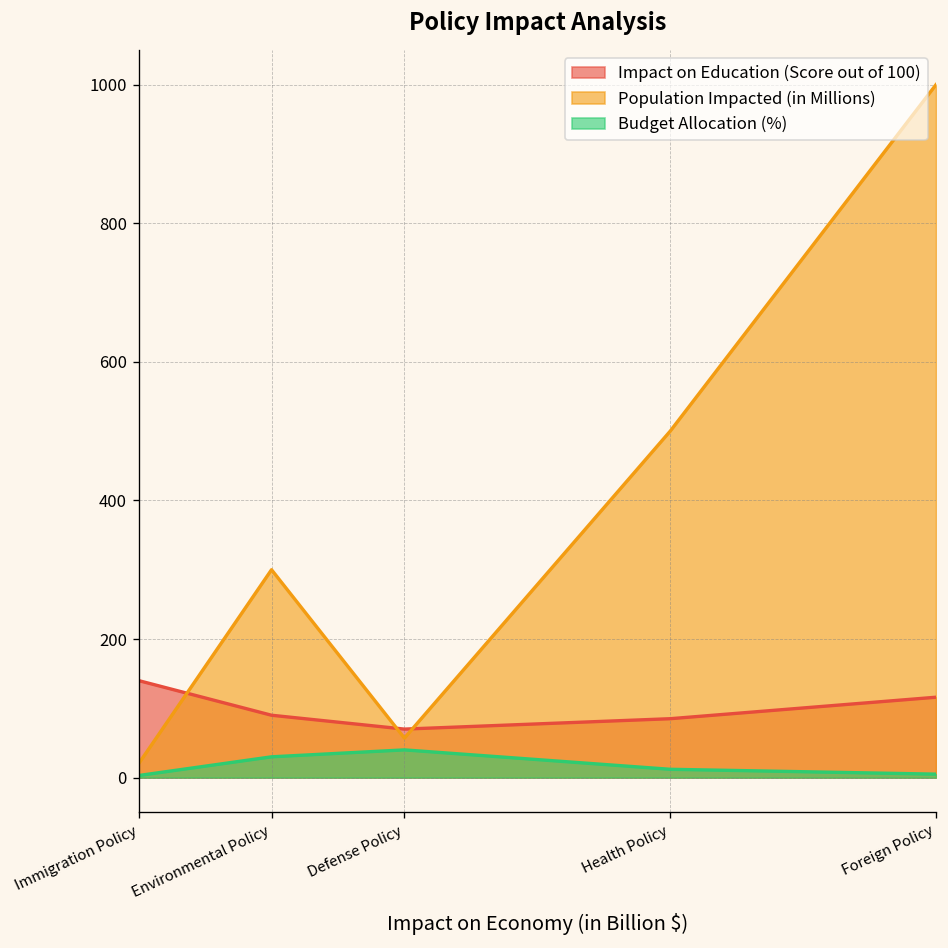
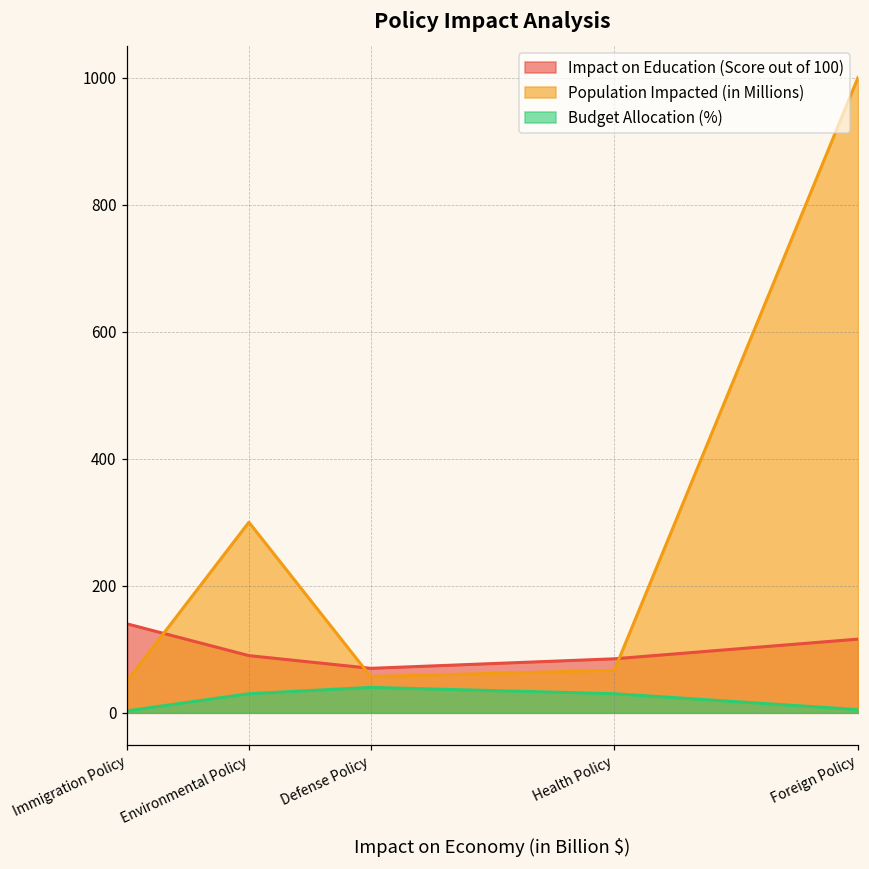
Population Impacted (in Millions), Immigration Policy: 20 -> 50
Population Impacted (in Millions), Health Policy: 500 -> 70
Budget Allocation (%), Health Policy: 10 -> 30
